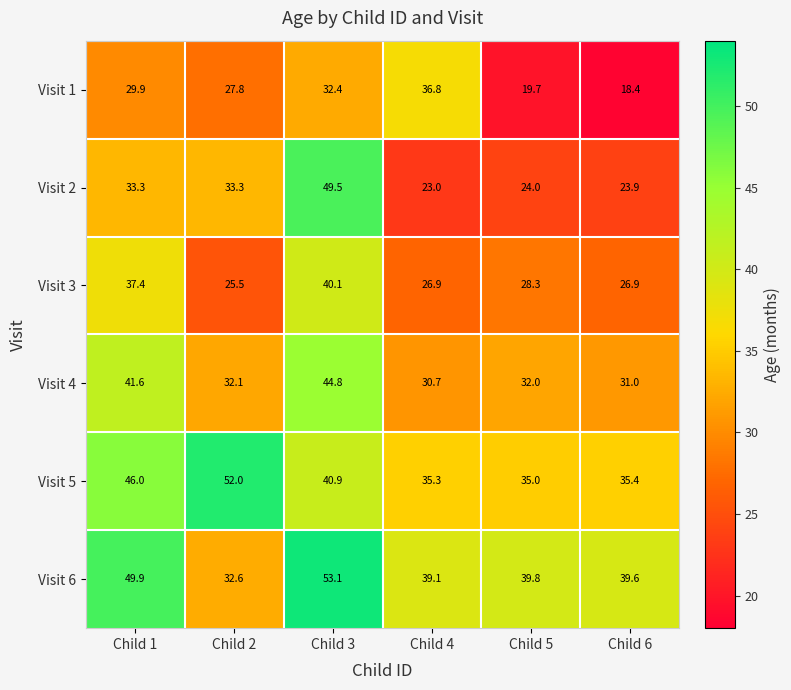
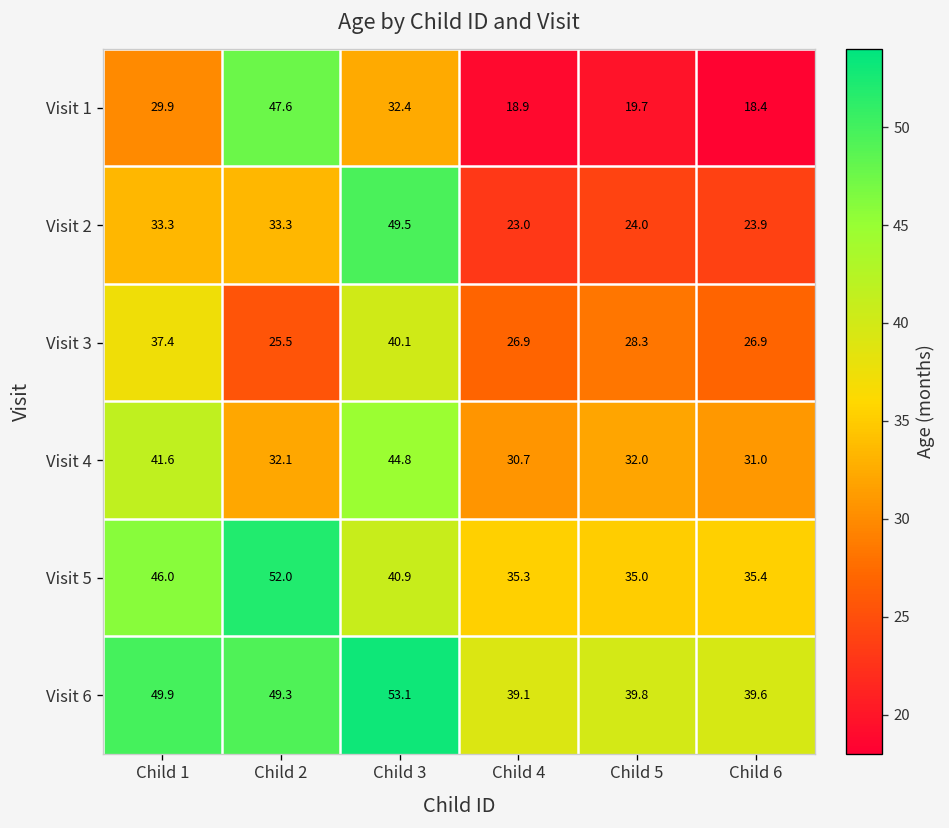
Visit 1, Child 2: 27.8 -> 47.6
Visit 1, Child 4: 36.8 -> 18.9
Visit 6, Child 2: 32.6 -> 49.3
